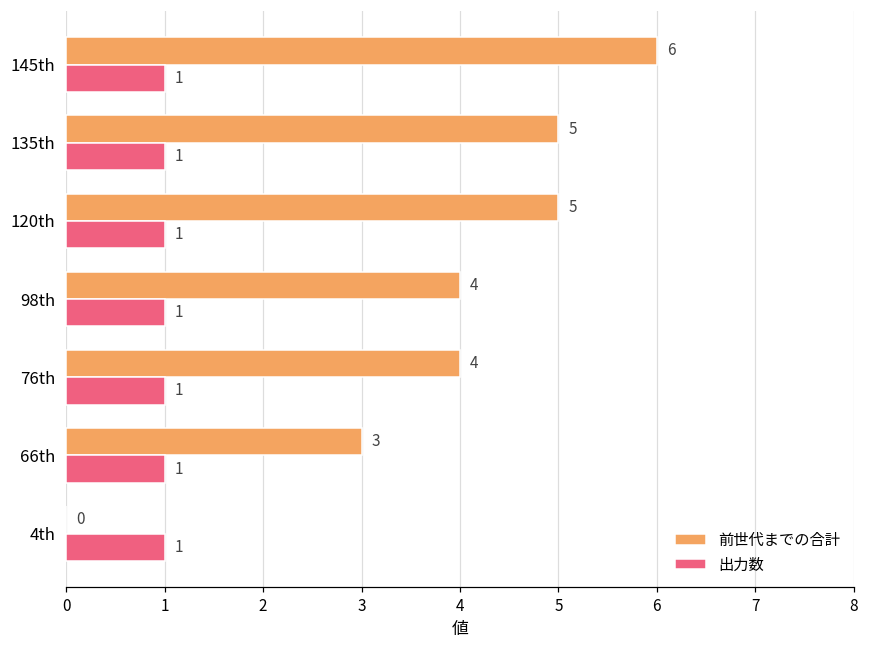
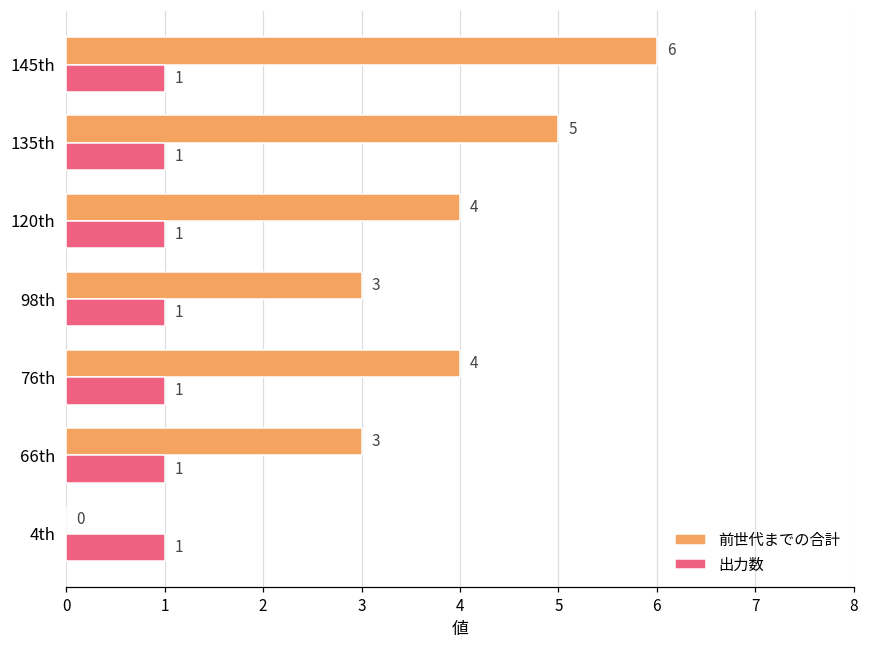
前世代までの合計, 120th: 5 -> 4
前世代までの合計, 98th: 4 -> 3
